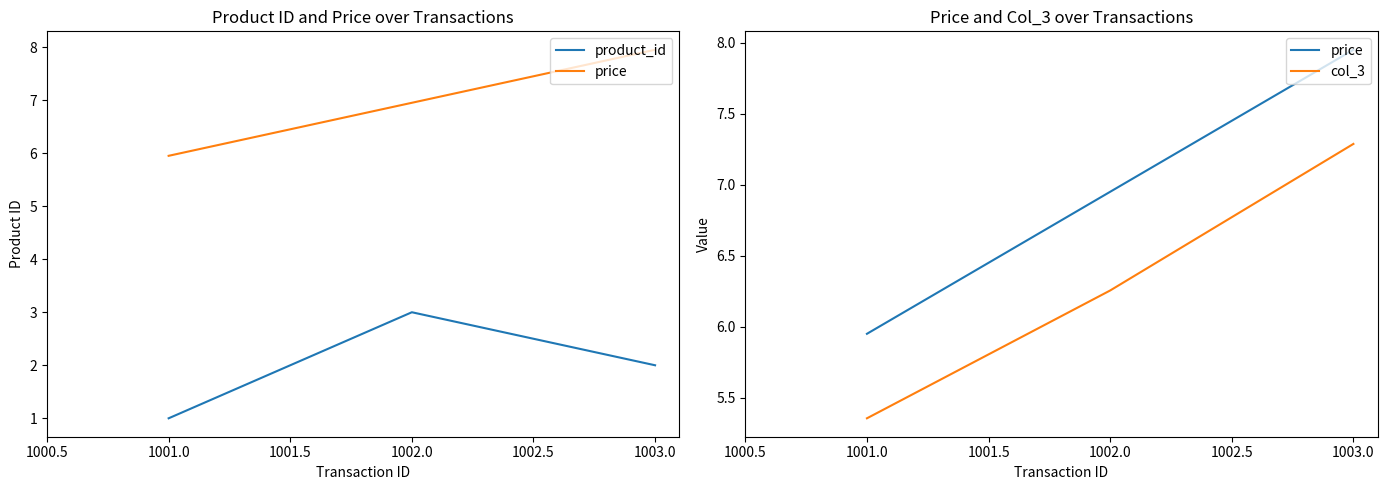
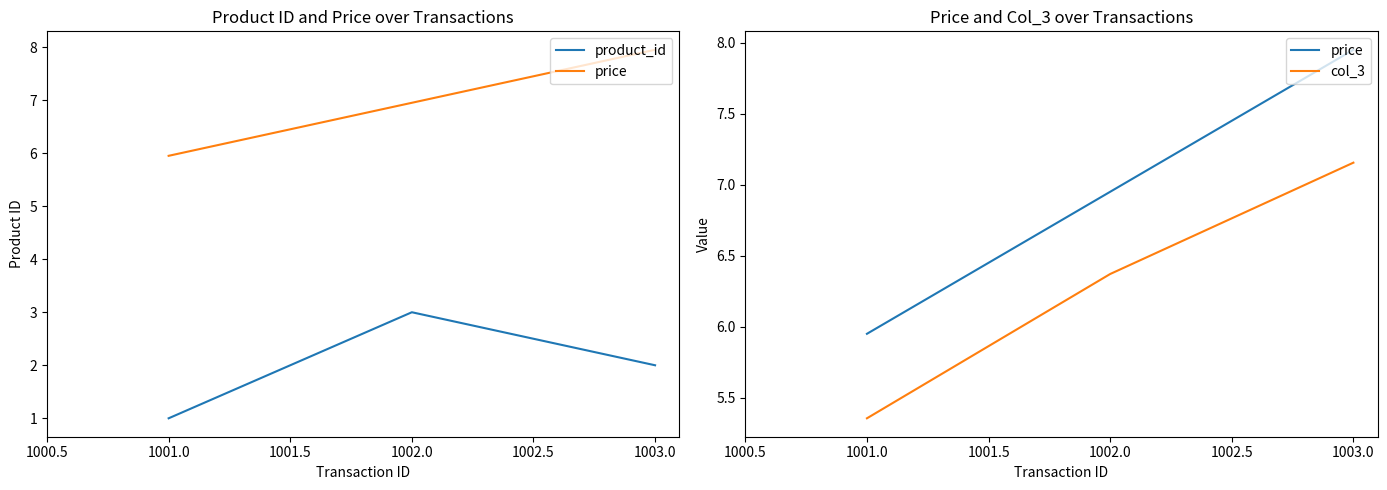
Price and Col_3 over Transactions, col_3, 1002.0: 6.26 -> 6.37
Price and Col_3 over Transactions, col_3, 1003.0: 7.29 -> 7.16
